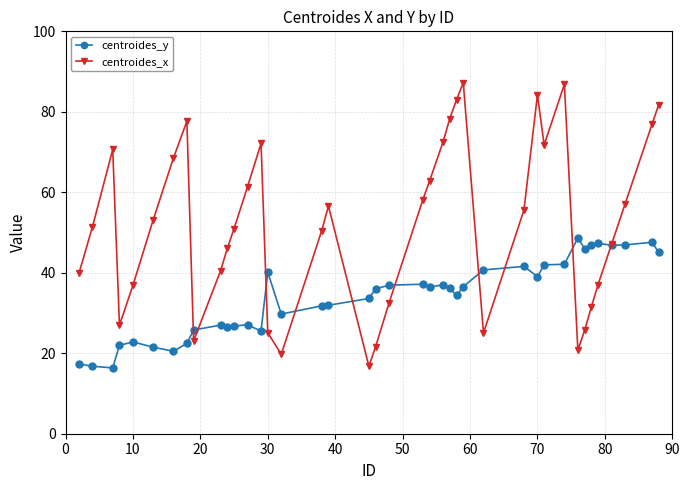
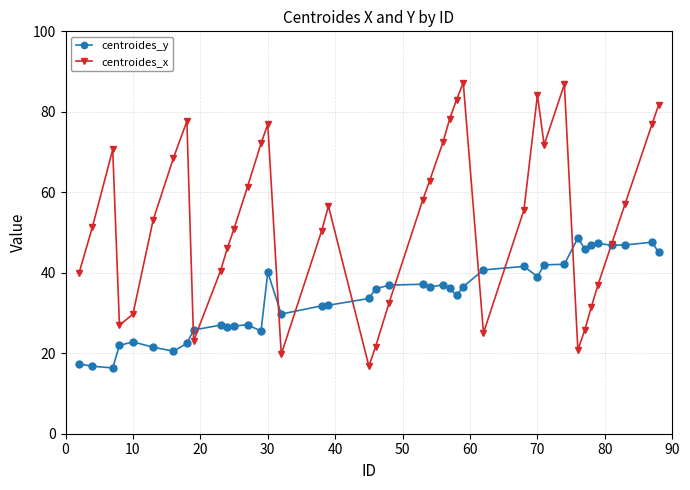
centroides_x, 10: 37 -> 30
centroides_x, 30: 25 -> 77
